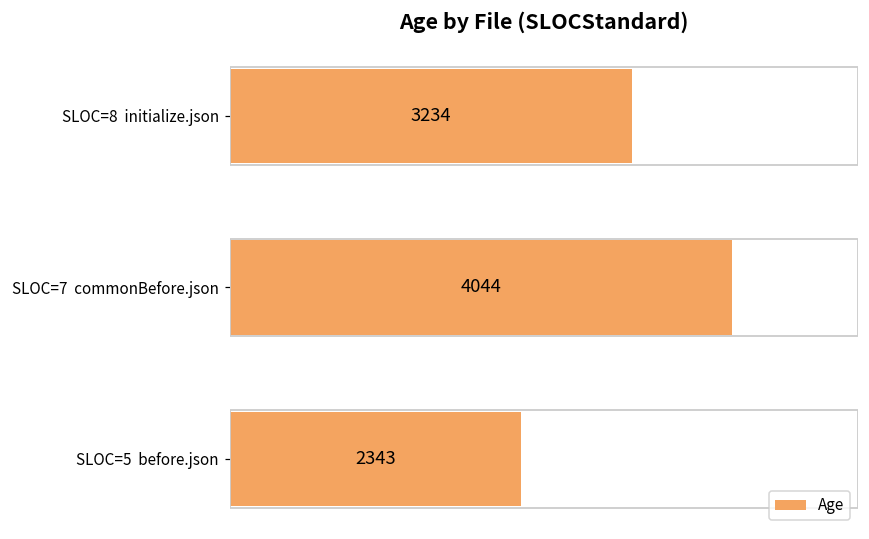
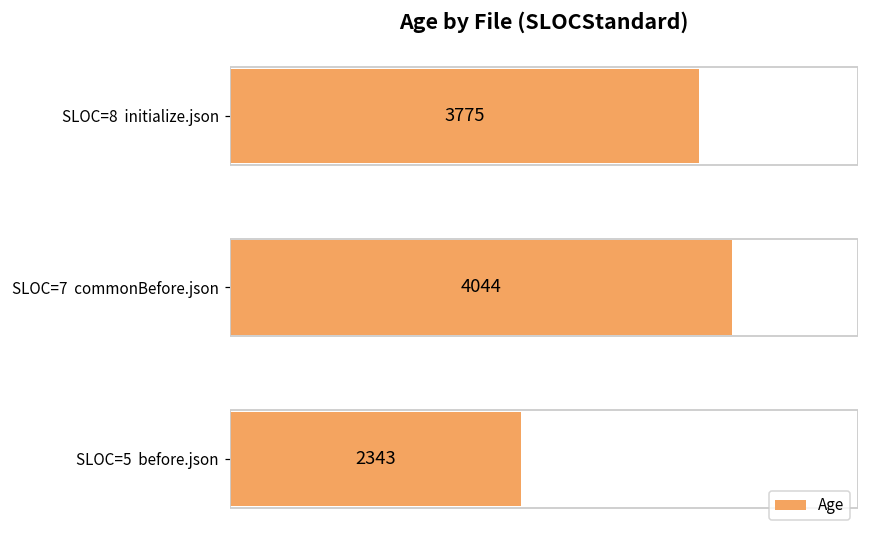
SLOC=8 initialize.json: 3234 -> 3775
